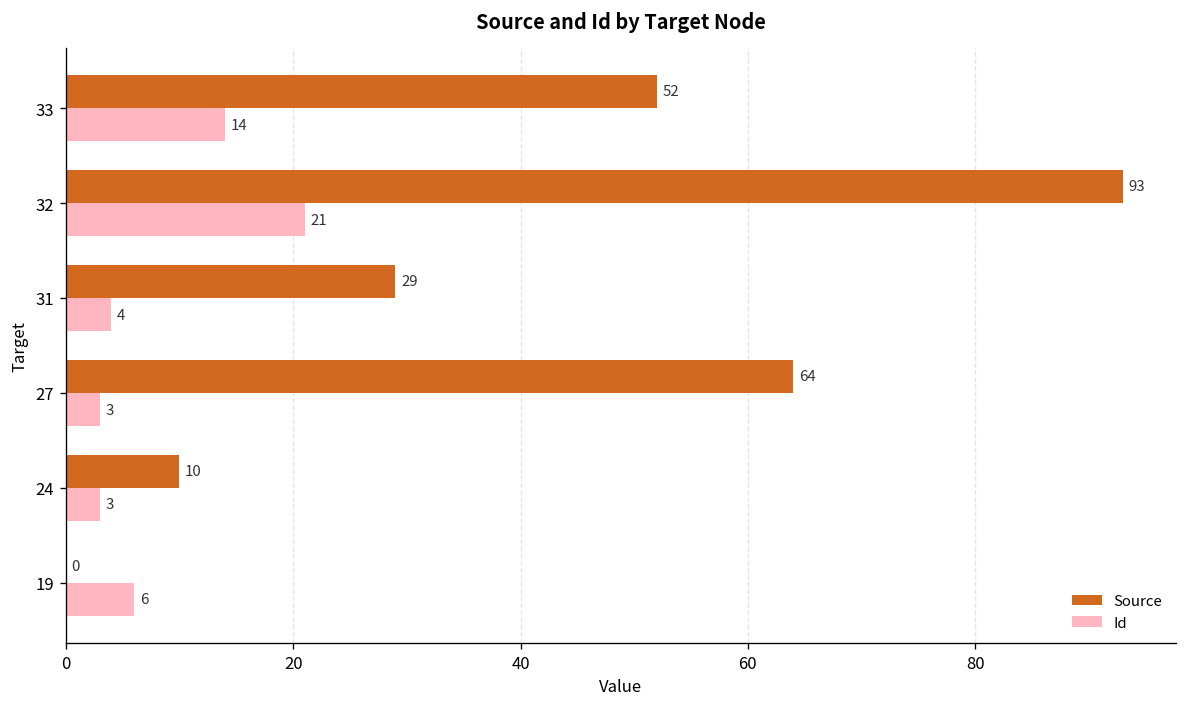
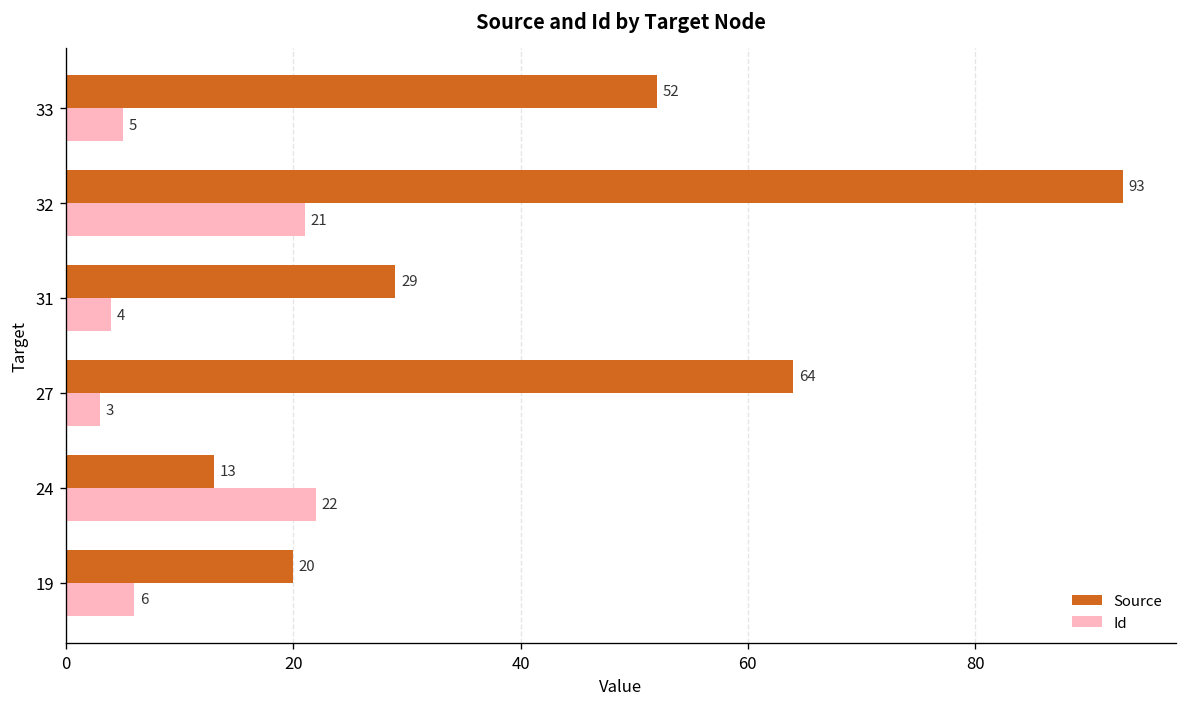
Id, 33: 14 -> 5
Source, 24: 10 -> 13
Id, 24: 3 -> 22
Source, 19: 0 -> 20
